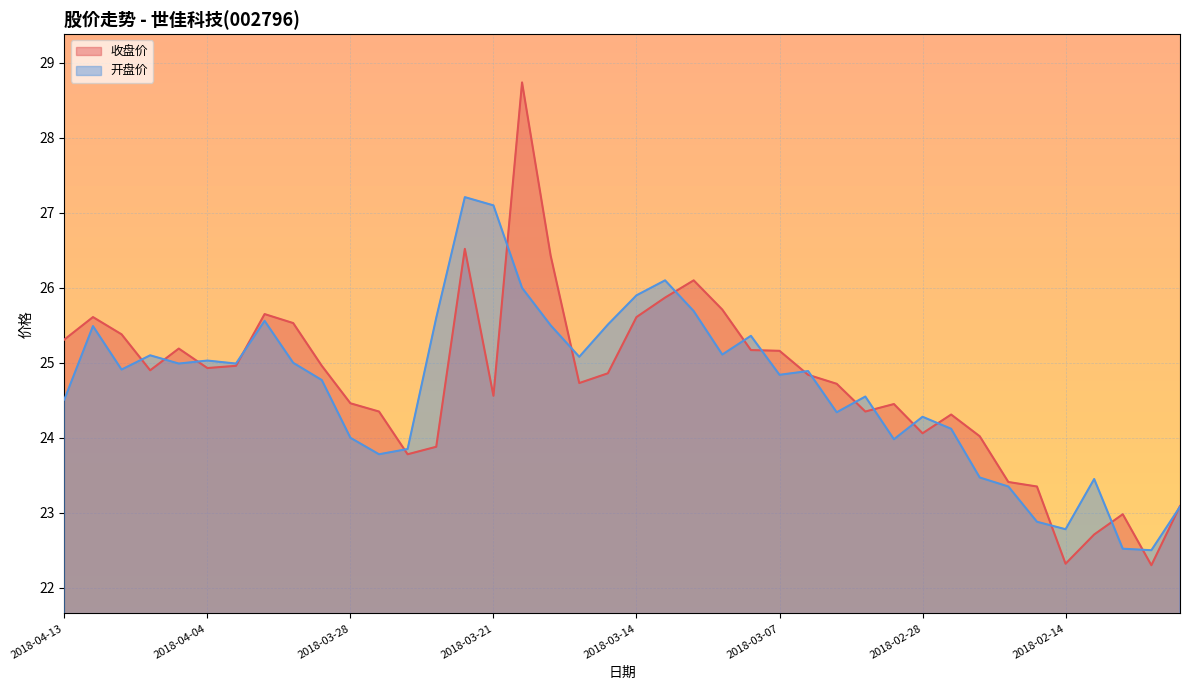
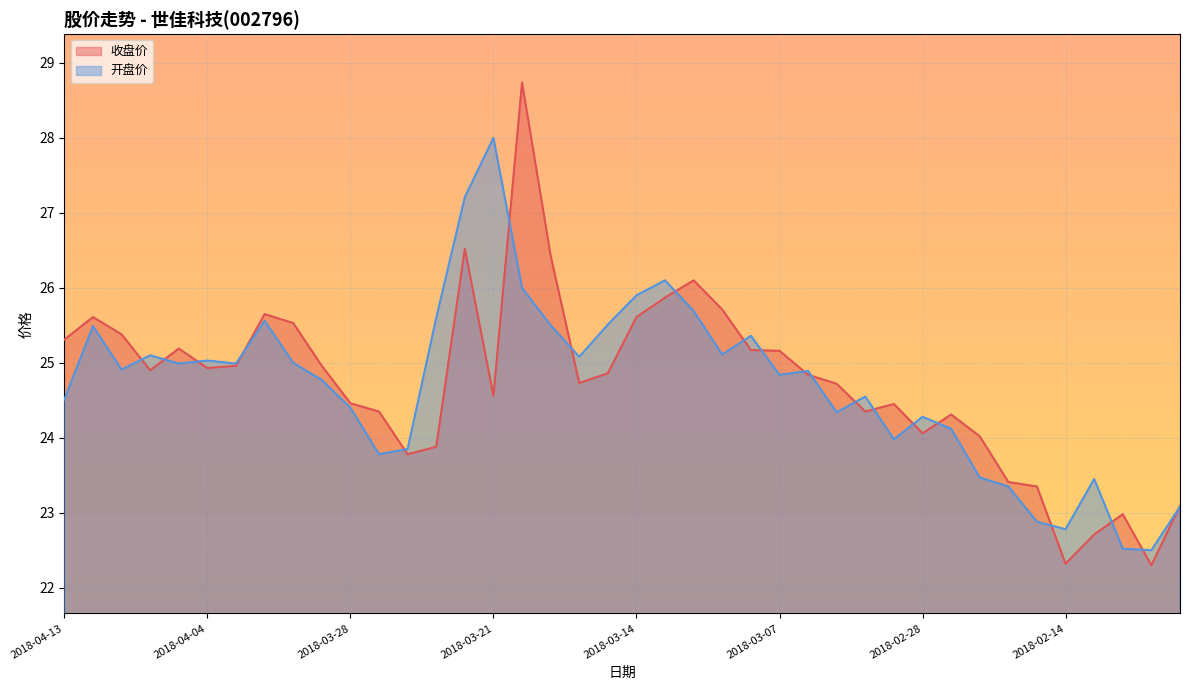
开盘价, 2018-03-28: 24.0 -> 24.4
开盘价, 2018-03-21: 27.1 -> 28.0
